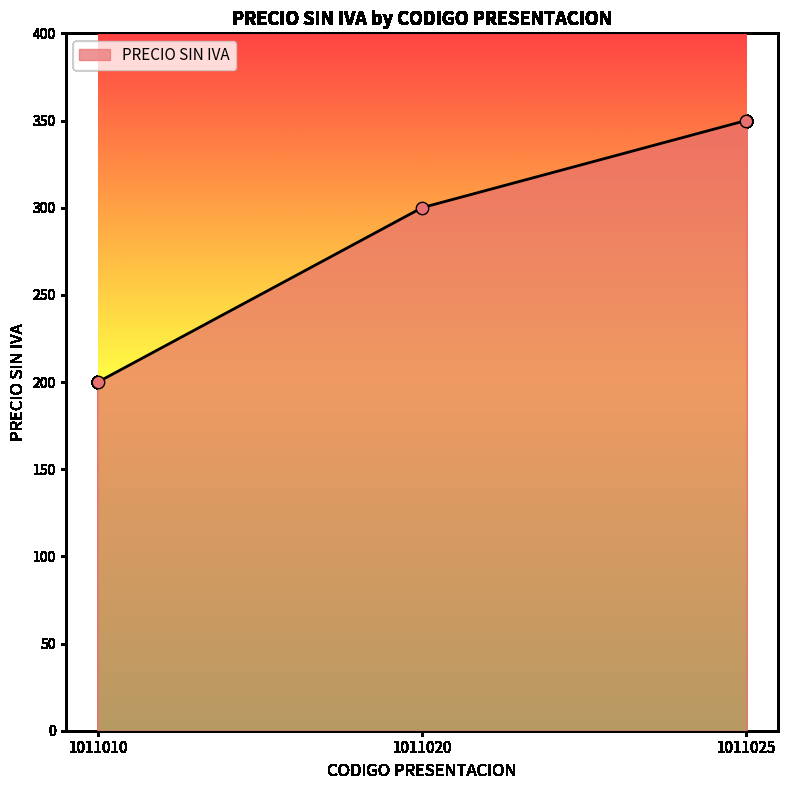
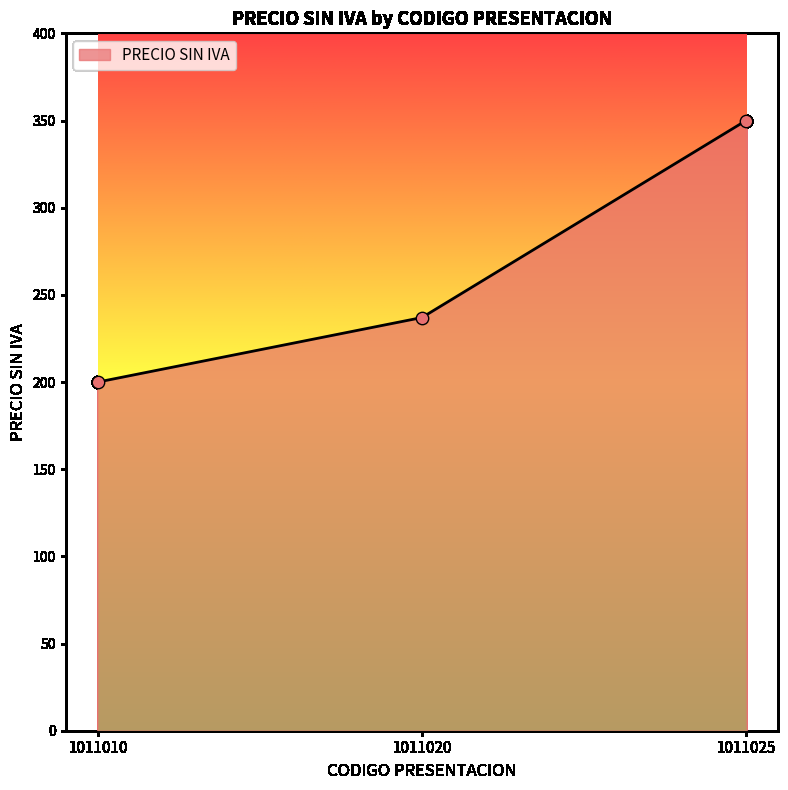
1011020: 300 -> 237
